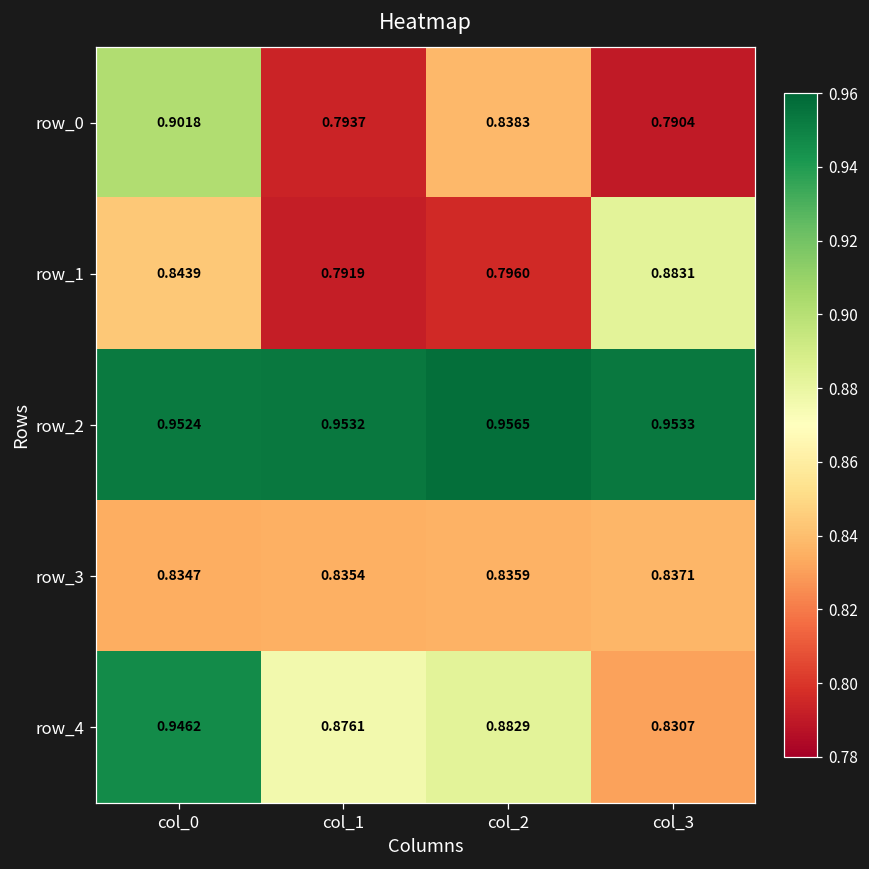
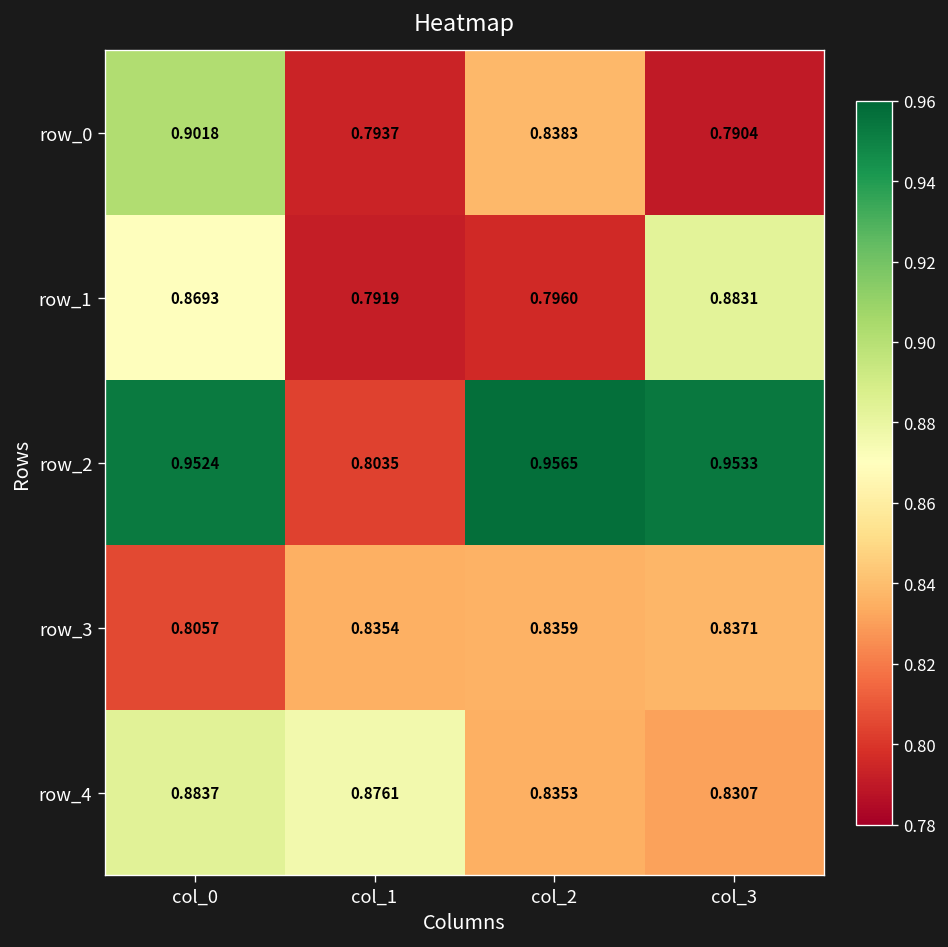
row_1, col_0: 0.8439 -> 0.8693
row_2, col_1: 0.9532 -> 0.8035
row_3, col_0: 0.8347 -> 0.8057
row_4, col_0: 0.9462 -> 0.8837
row_4, col_2: 0.8829 -> 0.8353
